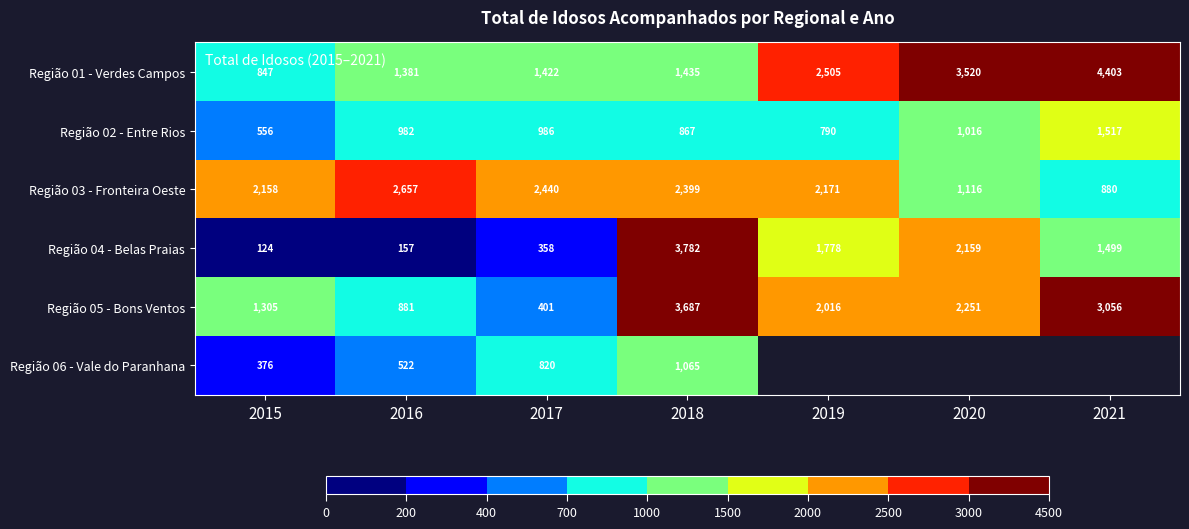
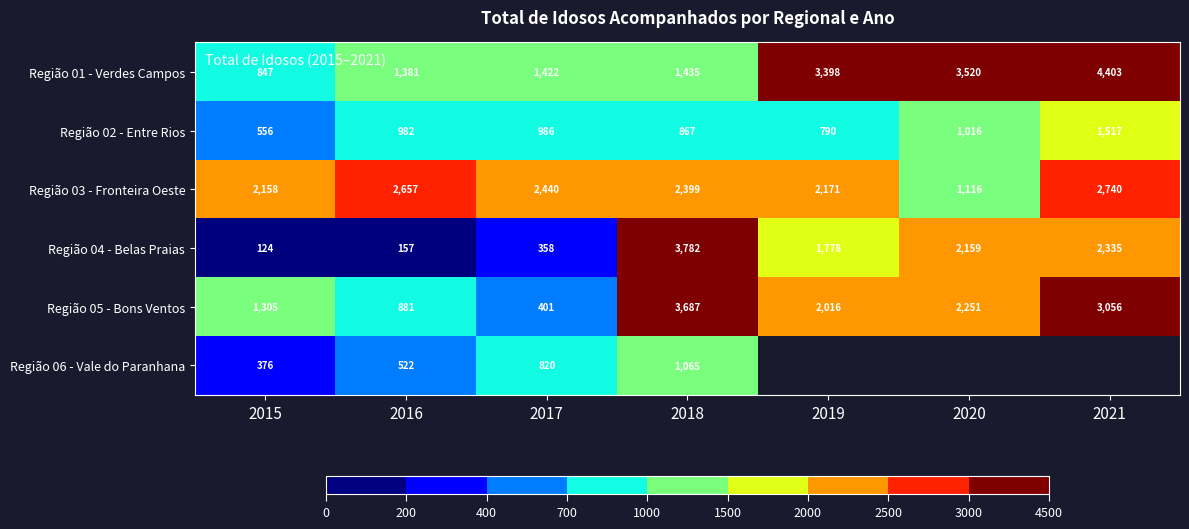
Região 01 - Verdes Campos, 2019: 2,505 -> 3,398
Região 03 - Fronteira Oeste, 2021: 880 -> 2,740
Região 04 - Belas Praias, 2021: 1,499 -> 2,335
